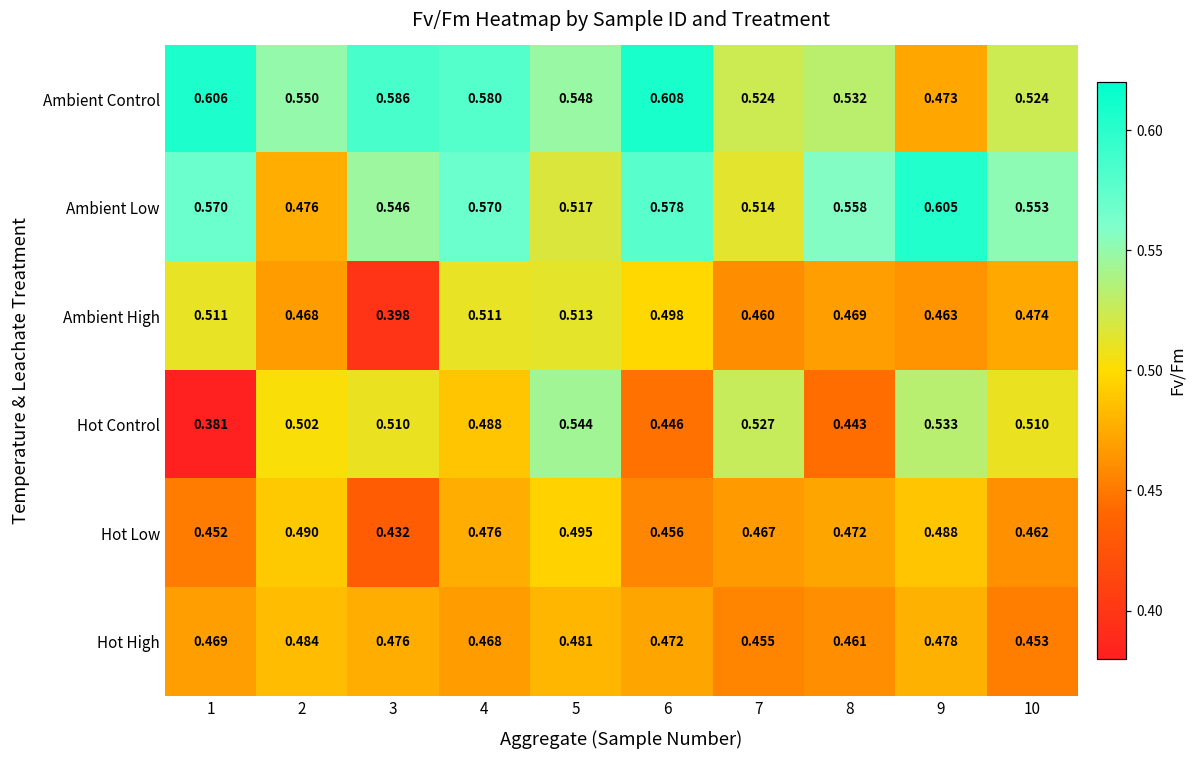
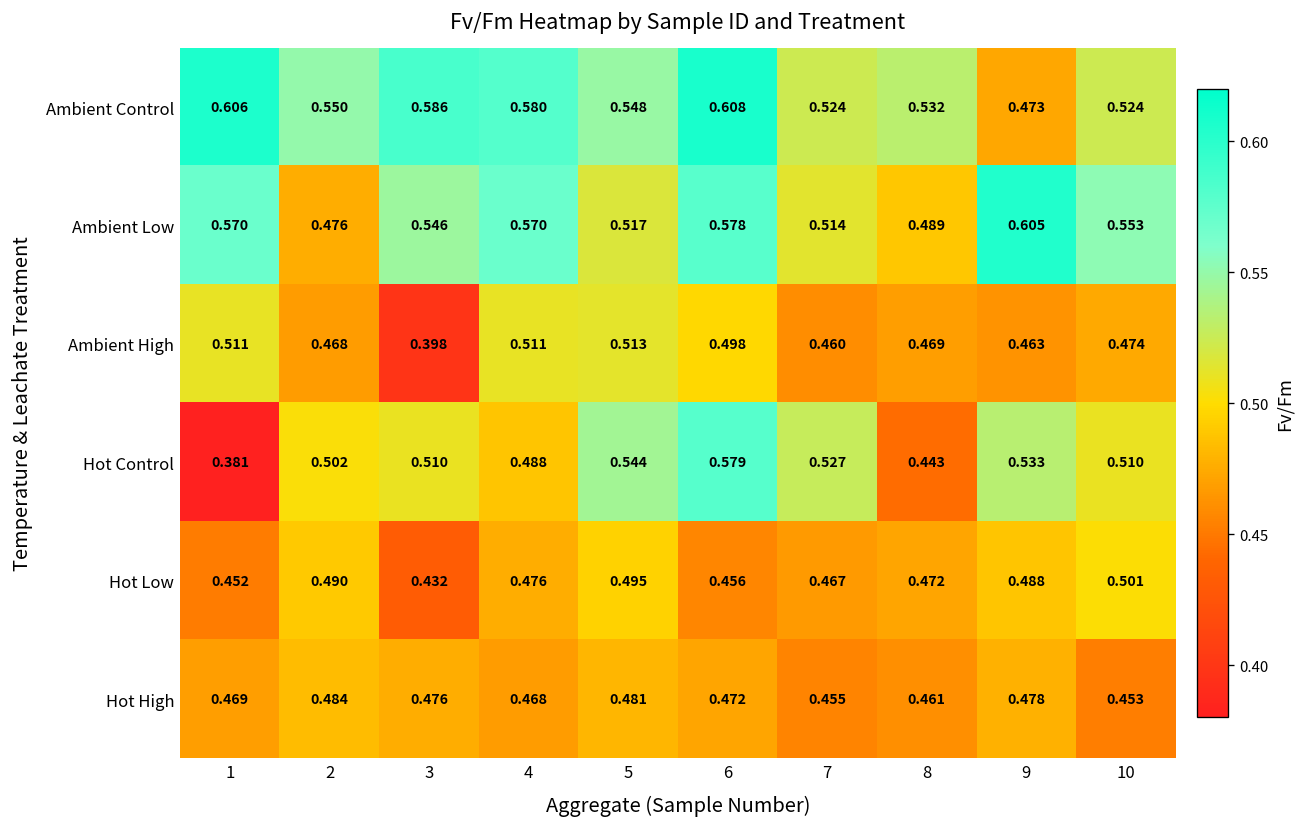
Ambient Low, 8: 0.558 -> 0.489
Hot Control, 6: 0.446 -> 0.579
Hot Low, 10: 0.462 -> 0.501
